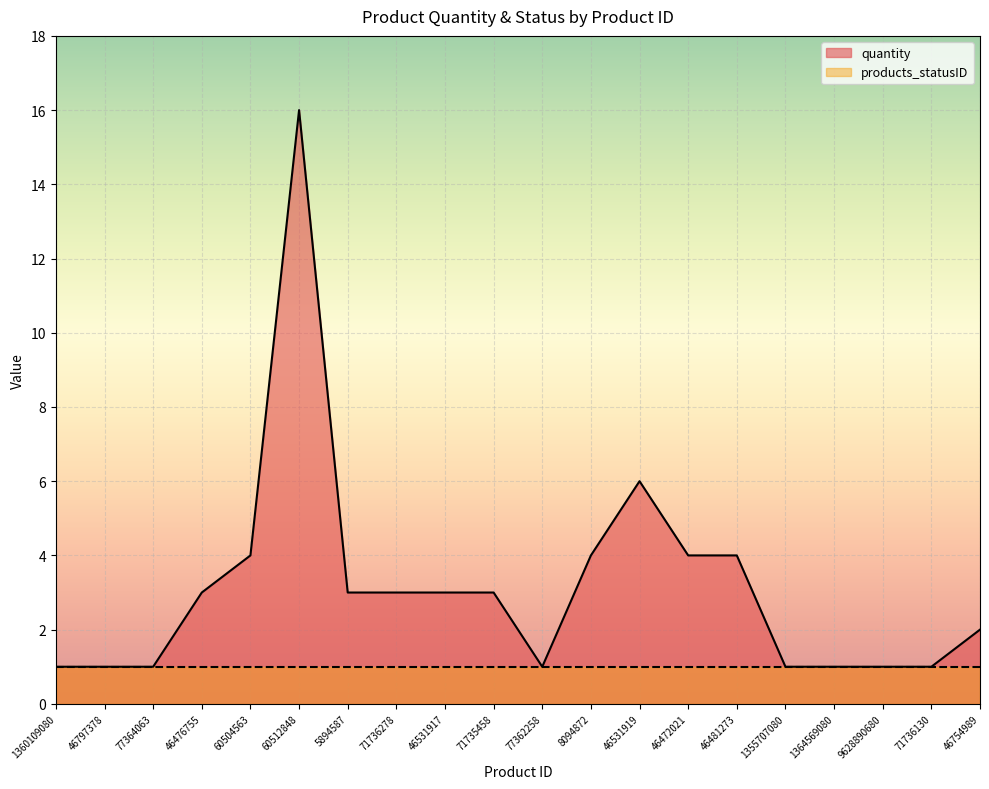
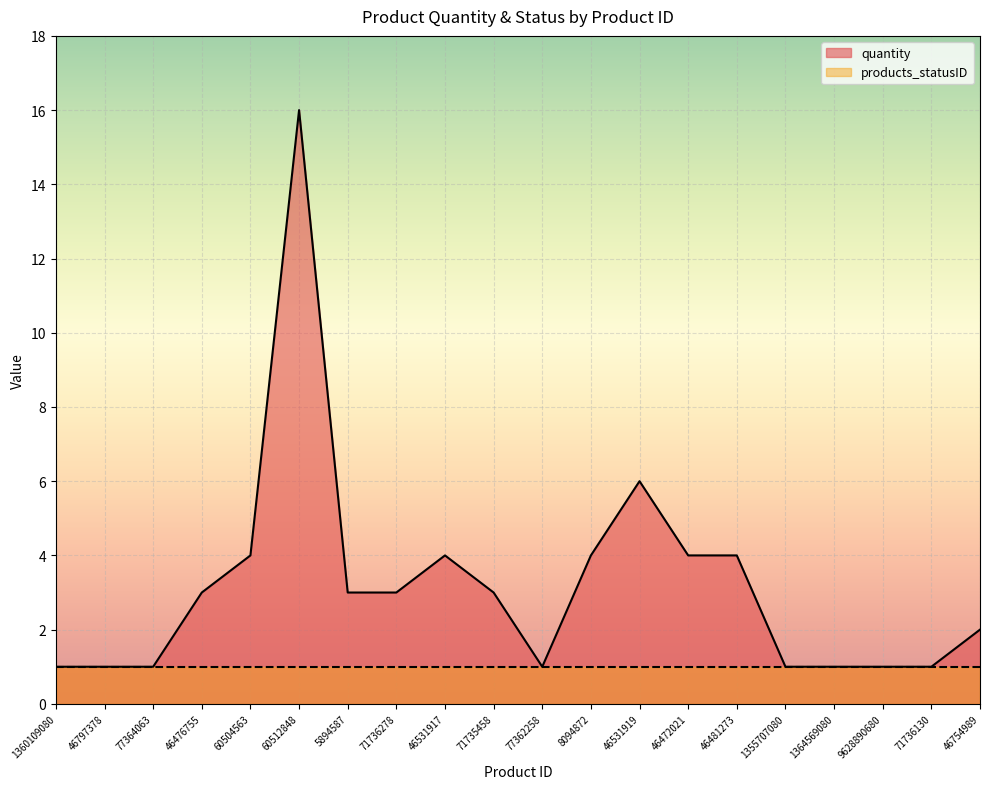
quantity, 46531917: 3 -> 4
